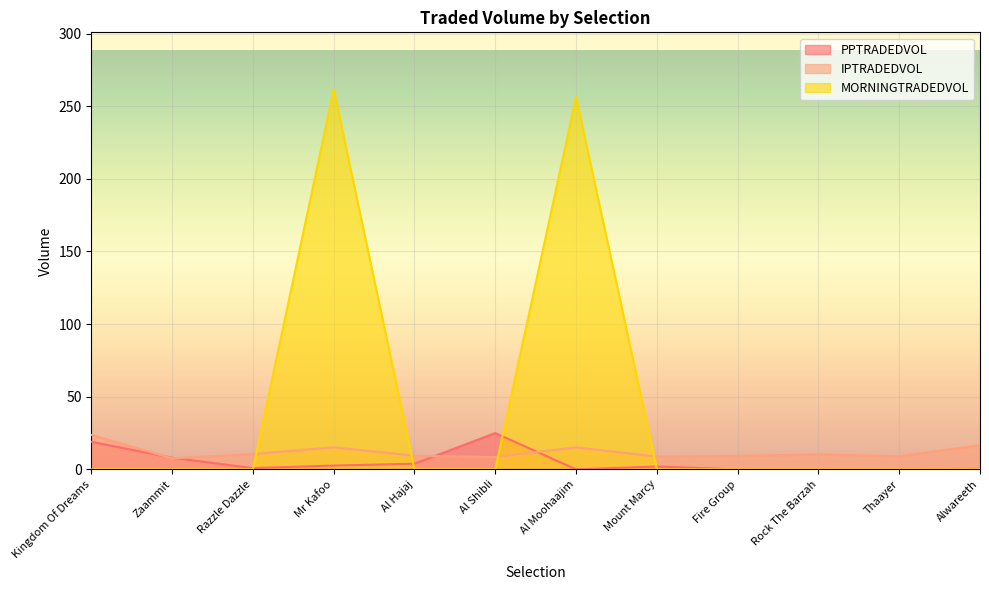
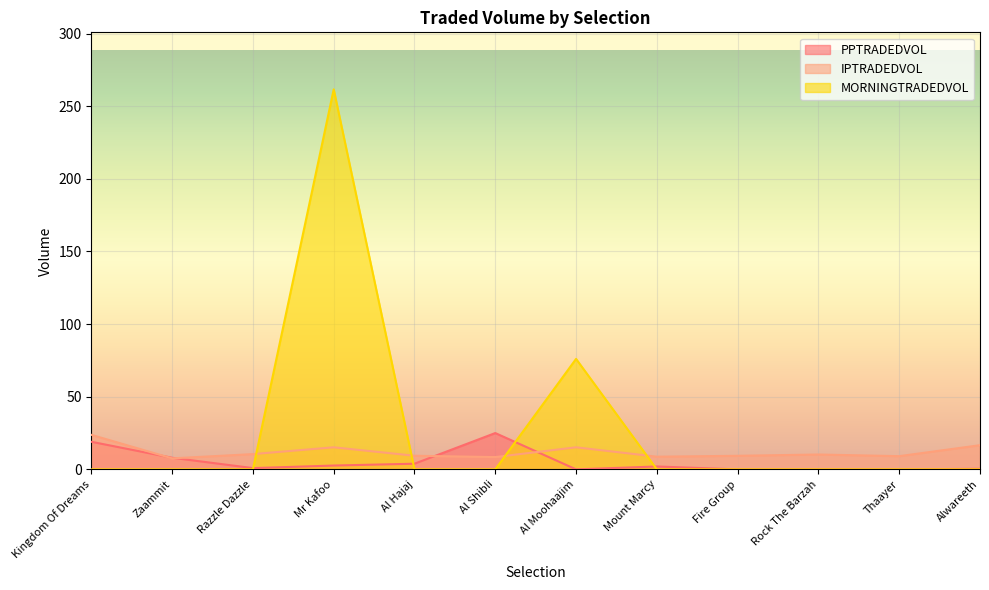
MORNINGTRADEDVOL, Al Moohaajim: 256 -> 76
